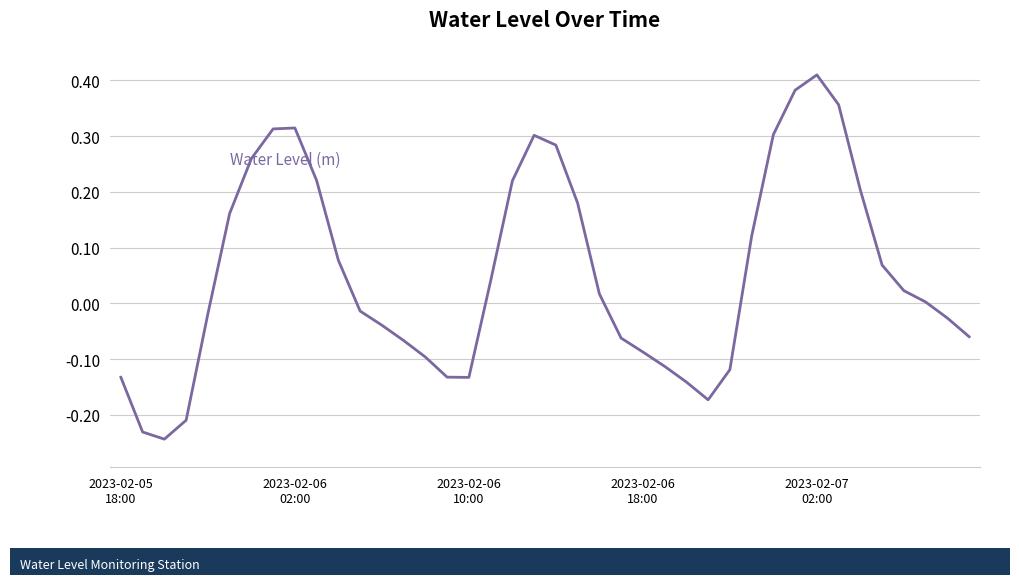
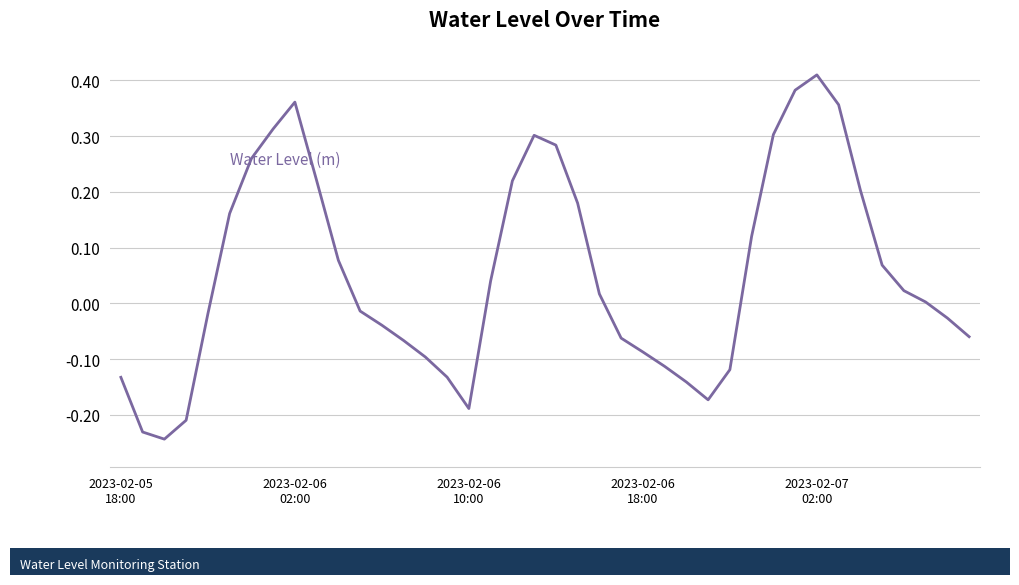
2023-02-06 02:00: 0.31 -> 0.36
2023-02-06 10:00: -0.13 -> -0.19
